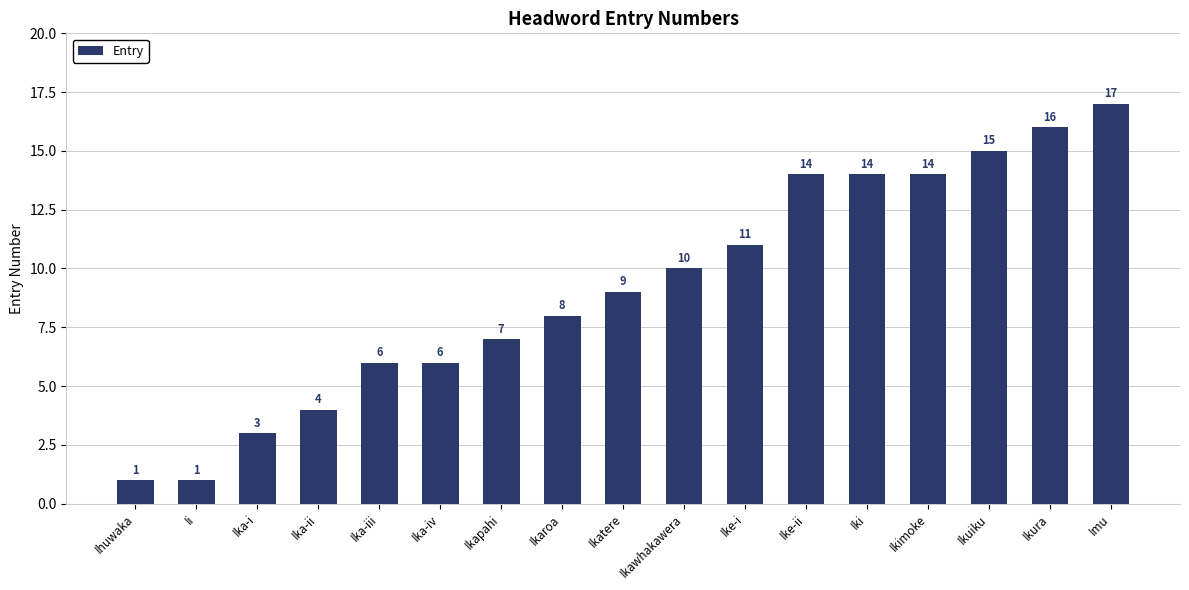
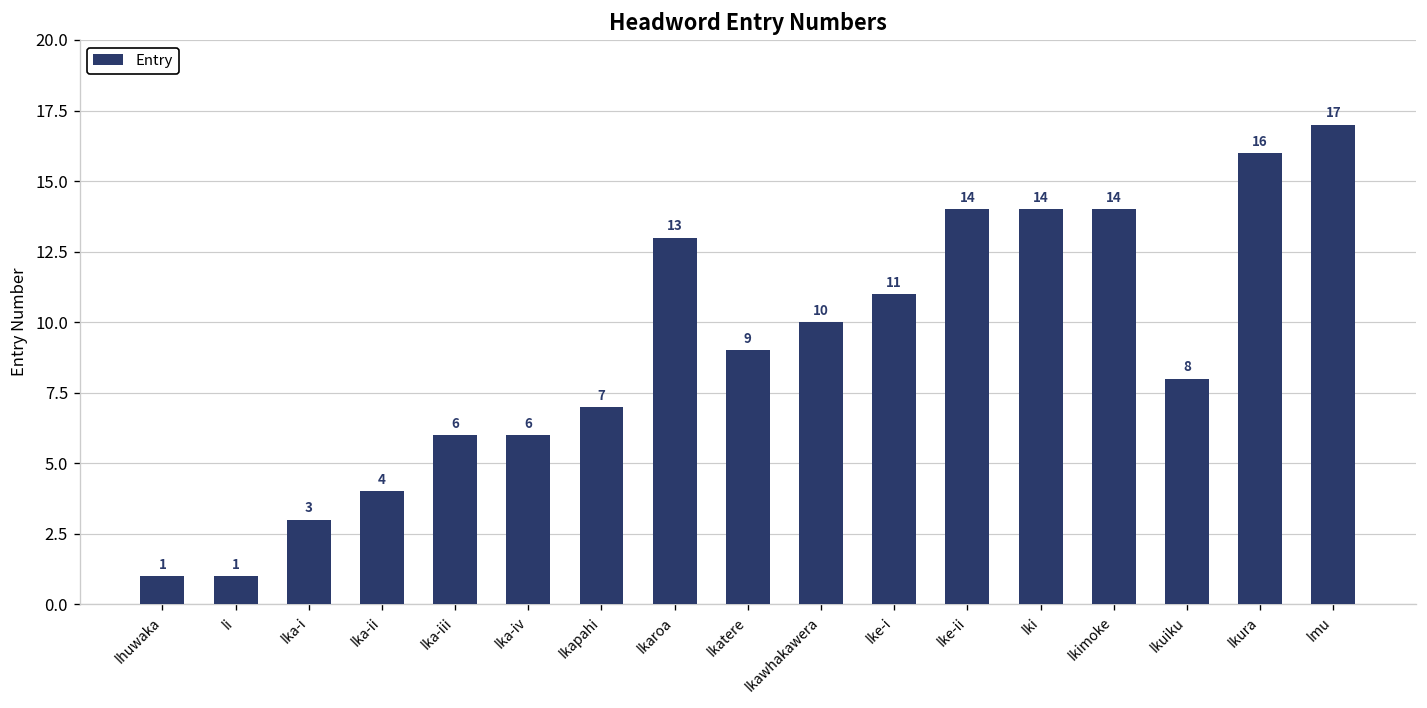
Ikaroa: 8 -> 13
Ikuiku: 15 -> 8
